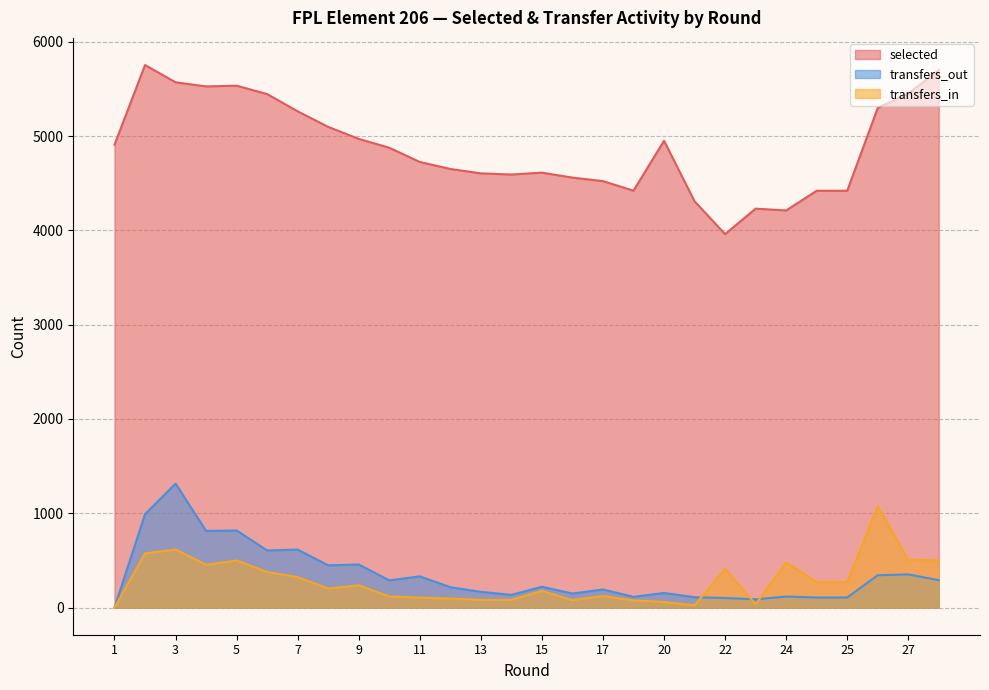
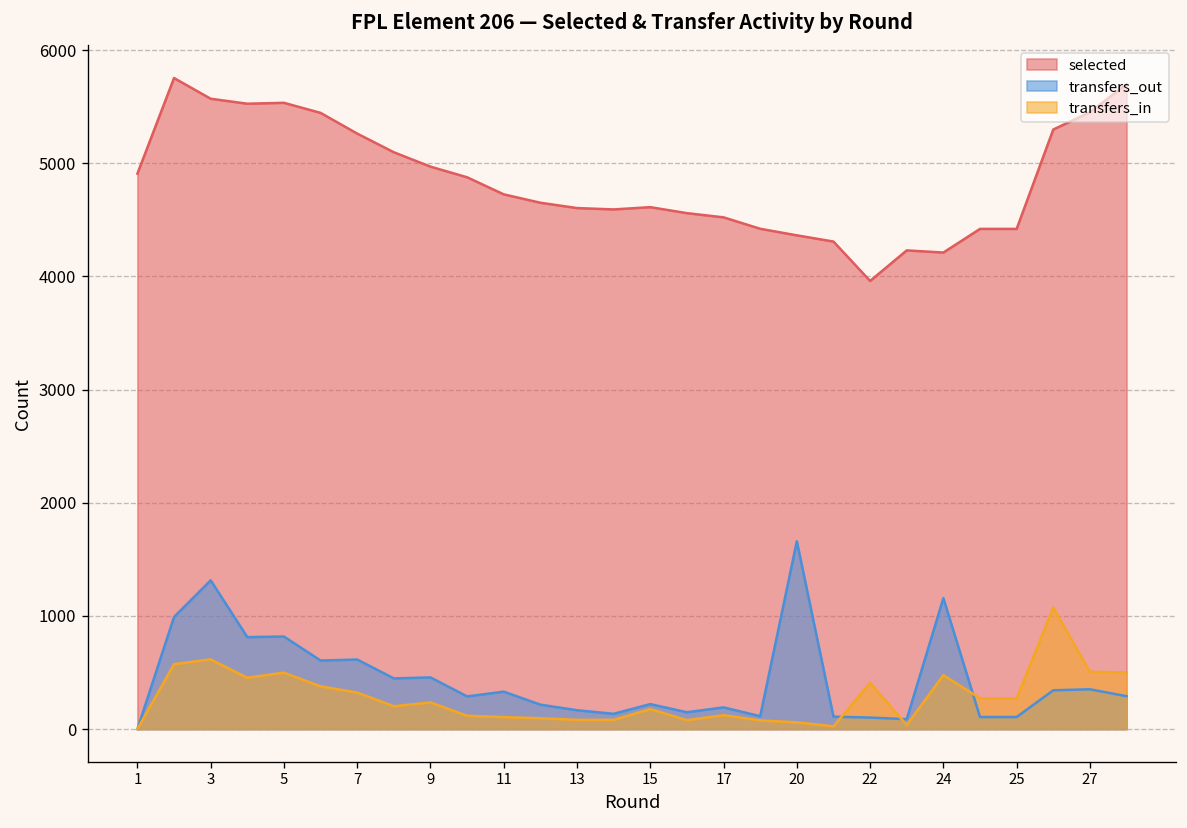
selected, 20: 5000 -> 4400
transfers_out, 20: 200 -> 1700
transfers_out, 24: 100 -> 1200
